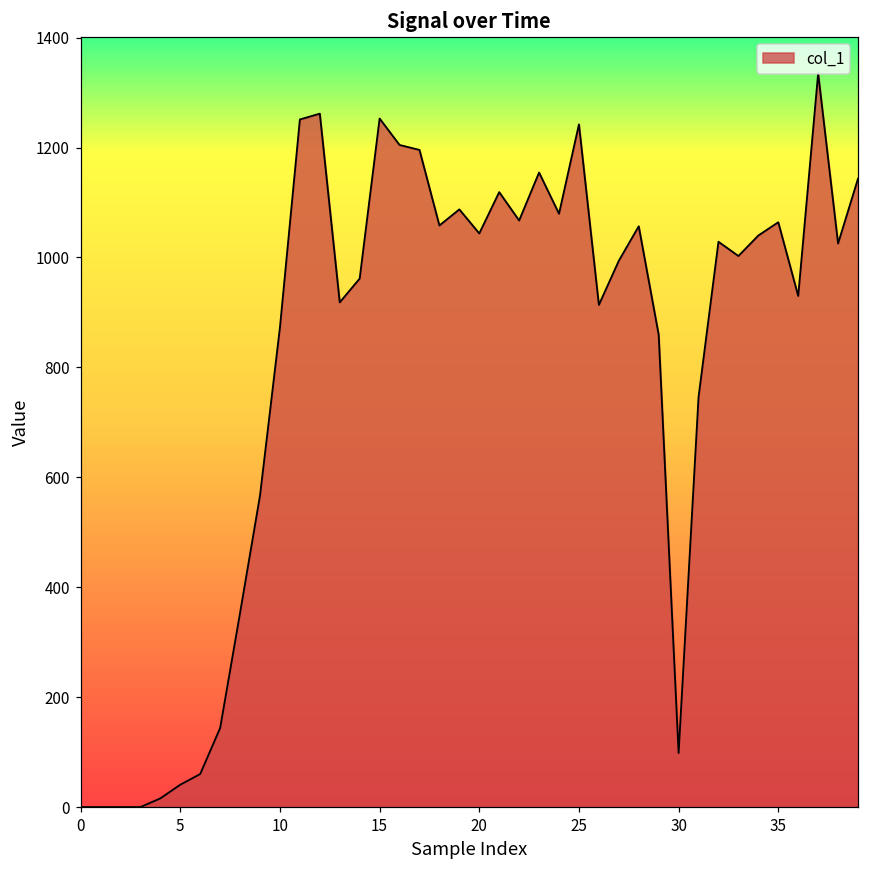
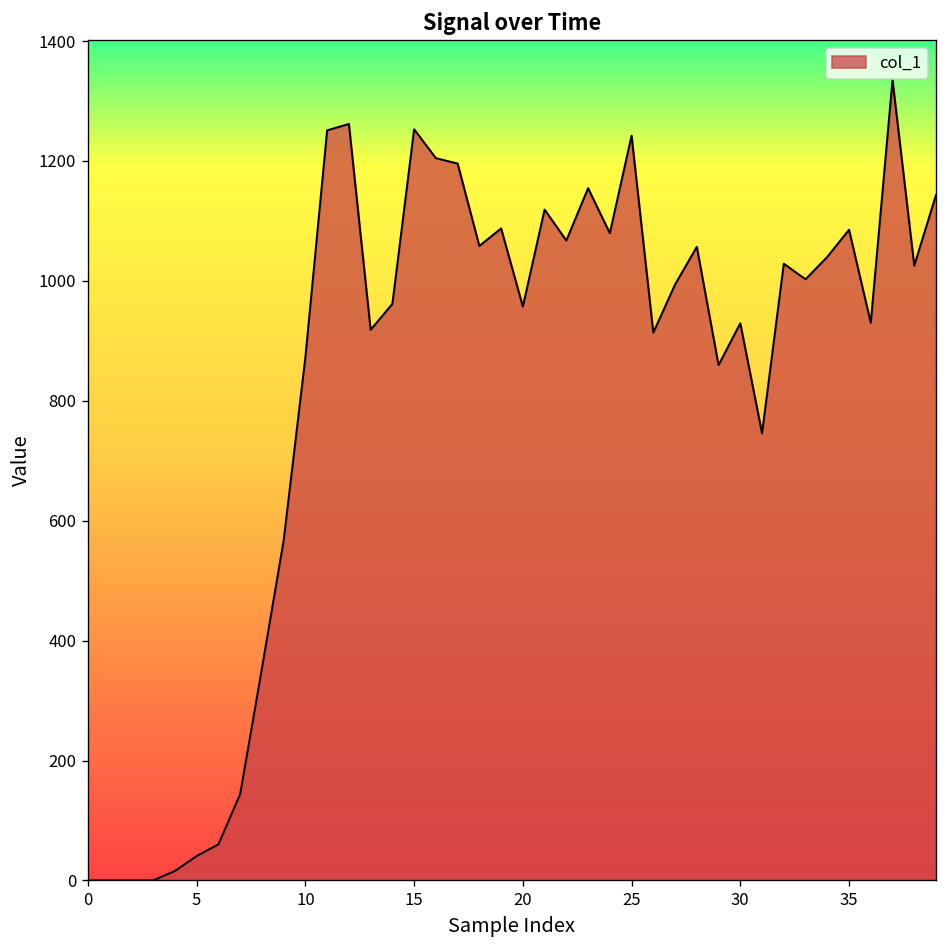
20: 1040 -> 960
30: 100 -> 930
35: 1060 -> 1090
